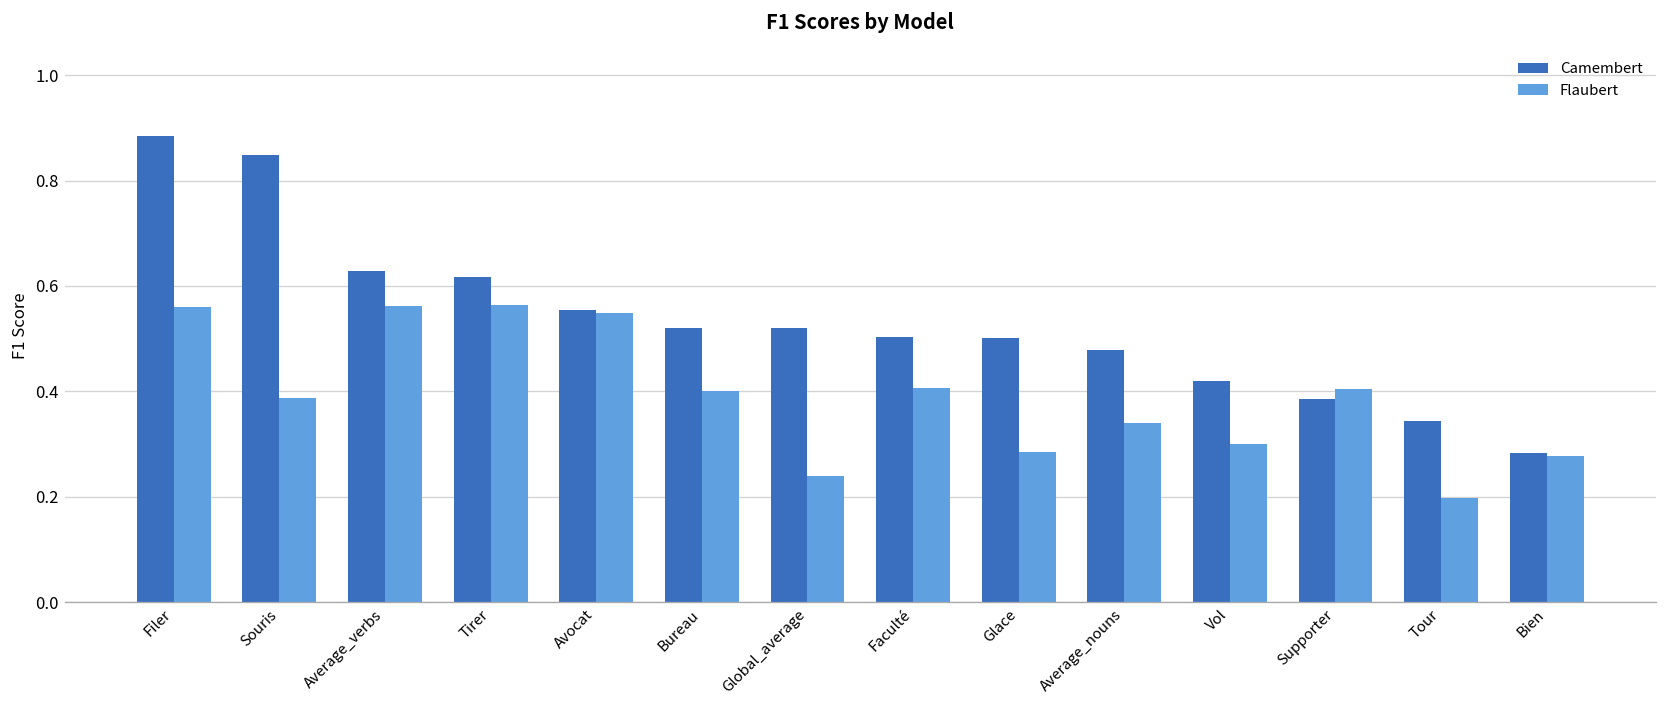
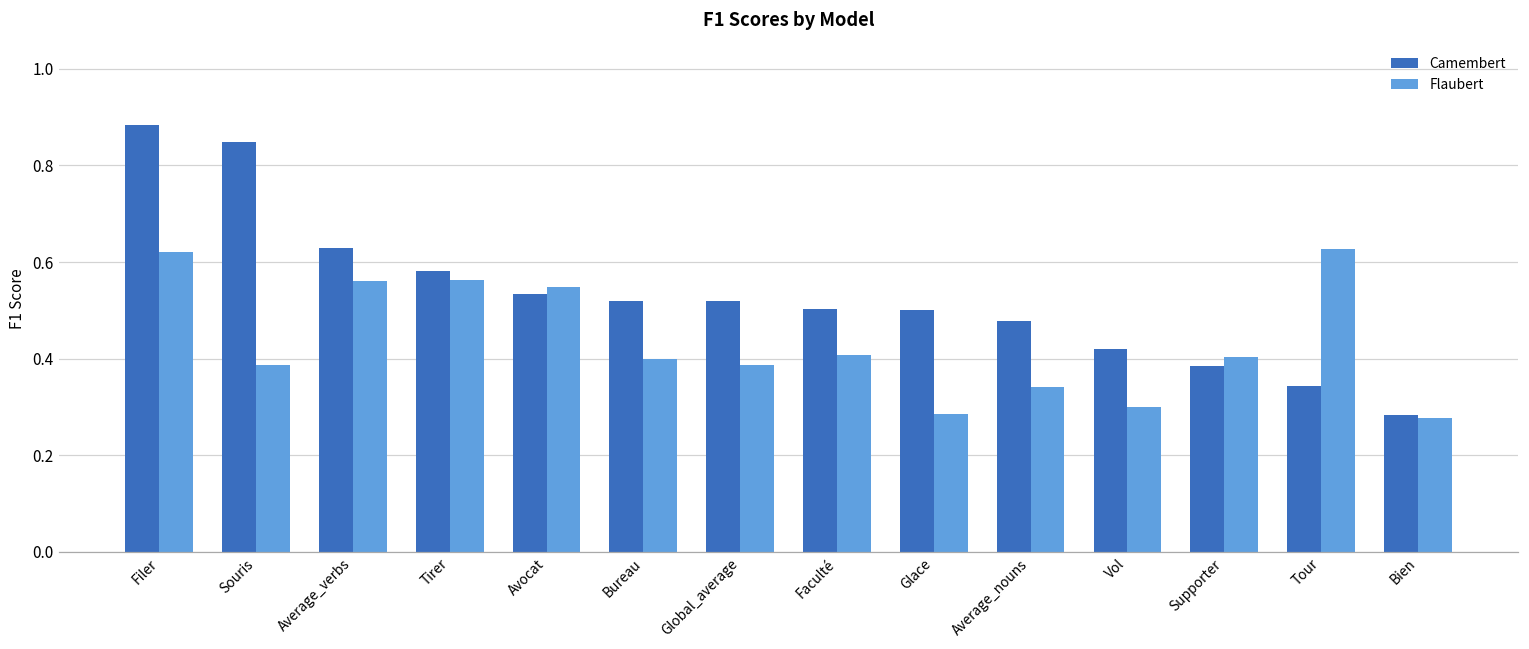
Flaubert, Filer: 0.56 -> 0.62
Camembert, Tirer: 0.62 -> 0.58
Camembert, Avocat: 0.55 -> 0.53
Flaubert, Global_average: 0.24 -> 0.39
Flaubert, Tour: 0.20 -> 0.63
